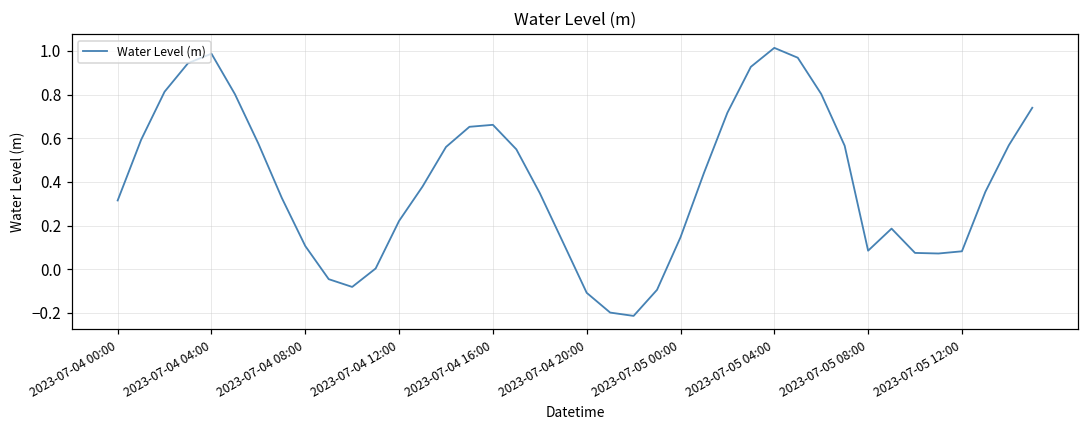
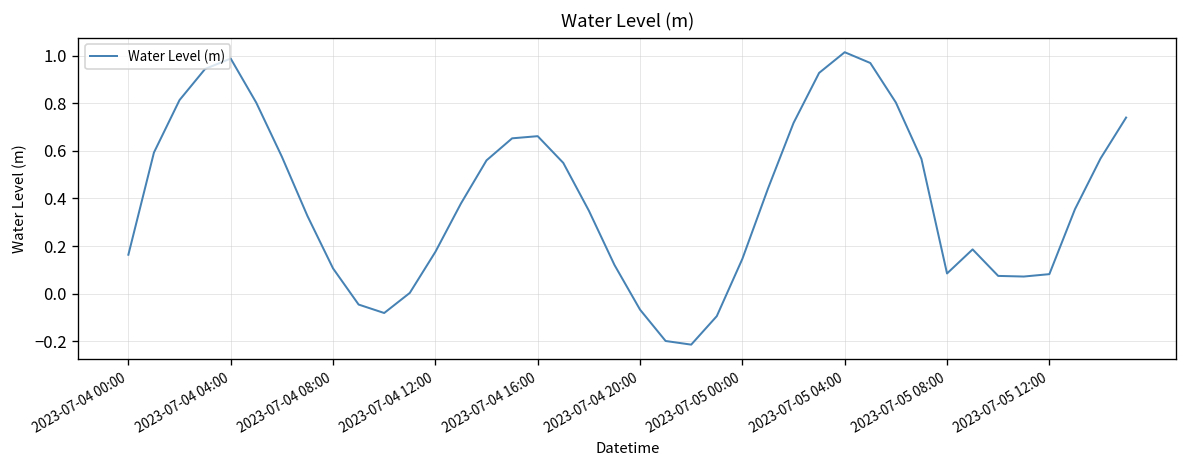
2023-07-04 00:00: 0.32 -> 0.16
2023-07-04 12:00: 0.22 -> 0.18
2023-07-04 20:00: -0.11 -> -0.07
